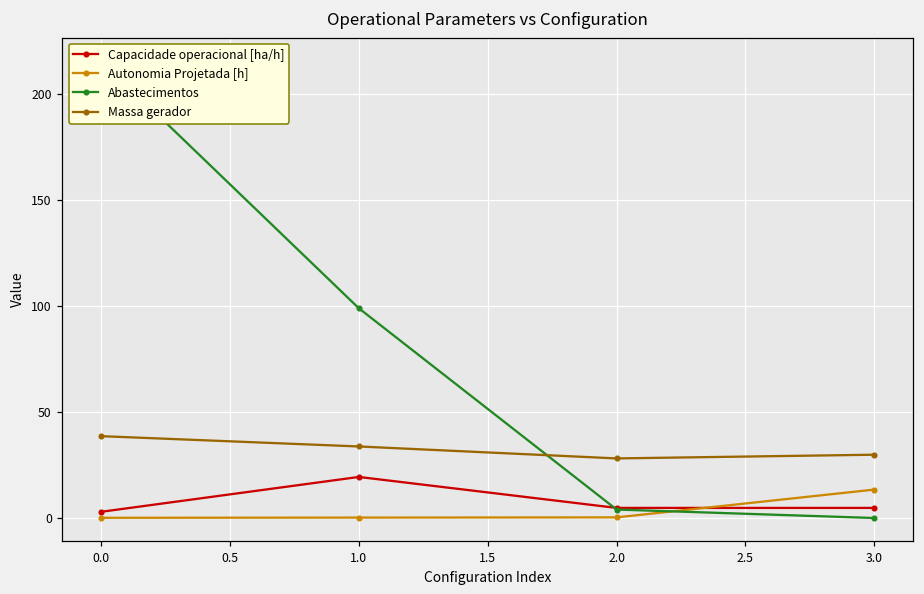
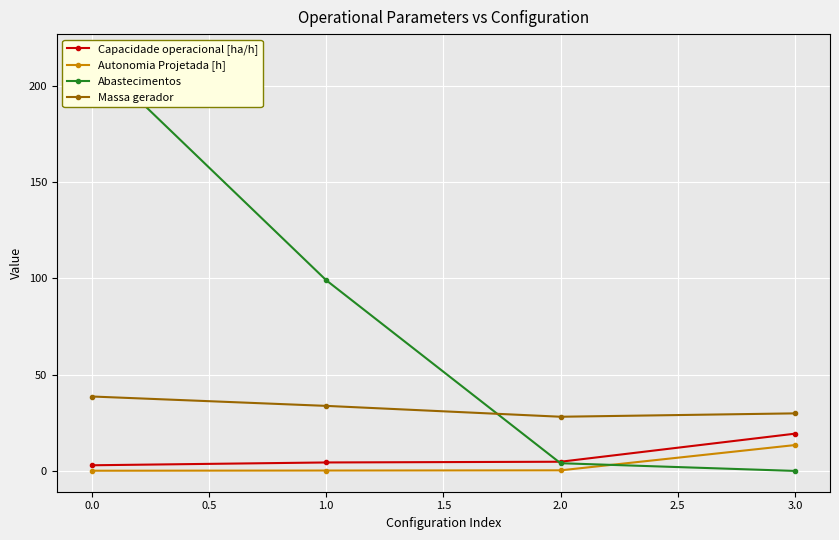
Capacidade operacional [ha/h], 1.0: 19 -> 4
Capacidade operacional [ha/h], 3.0: 5 -> 19
